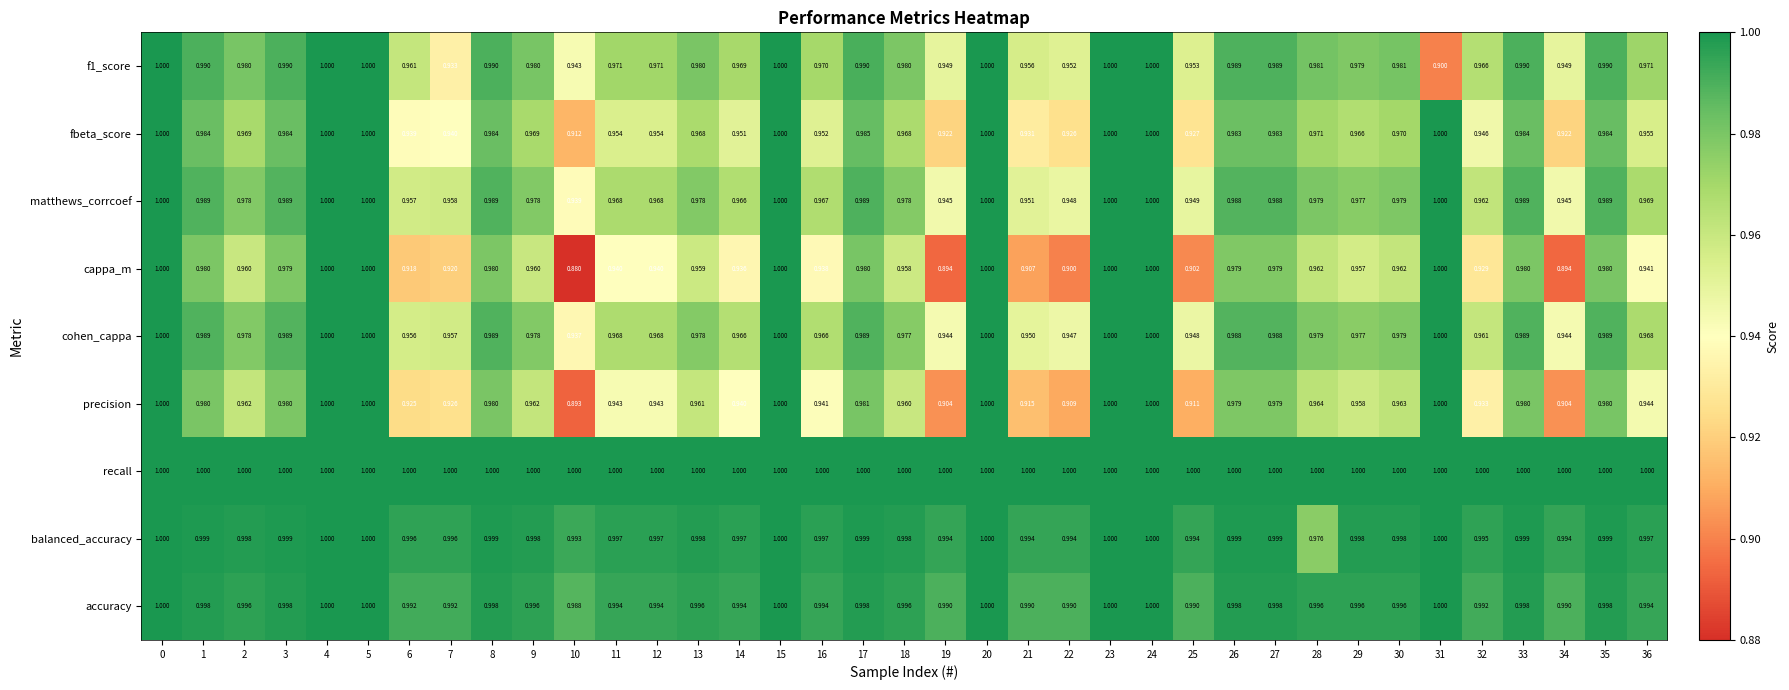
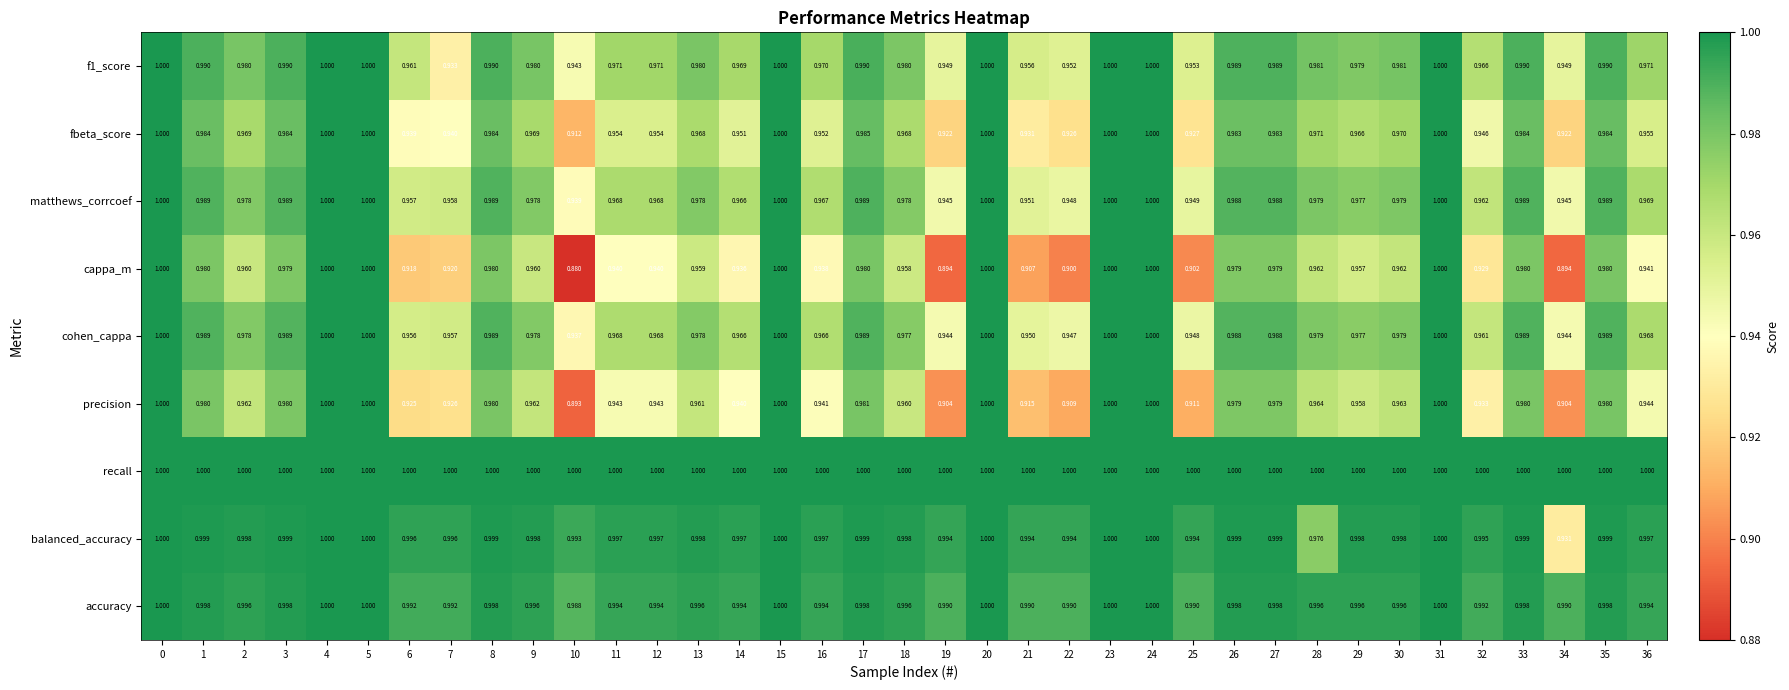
f1_score, 31: 0.900 -> 1.000
balanced_accuracy, 34: 0.994 -> 0.931
